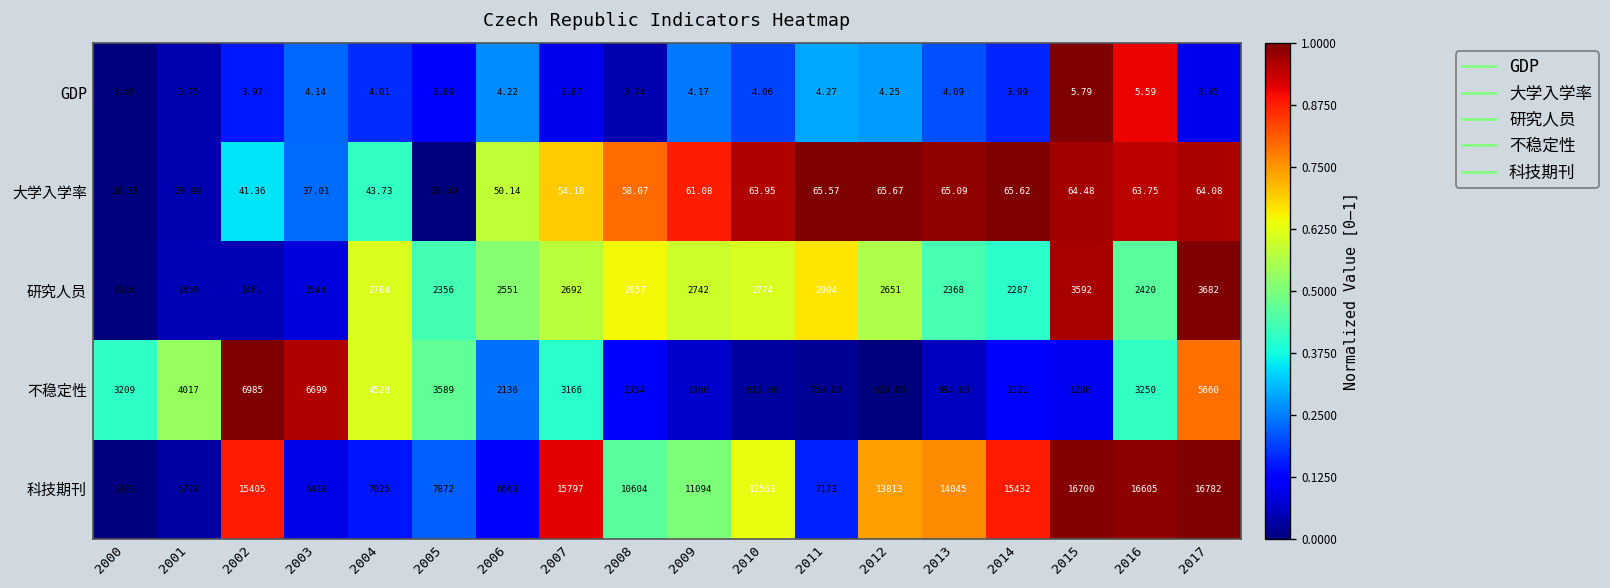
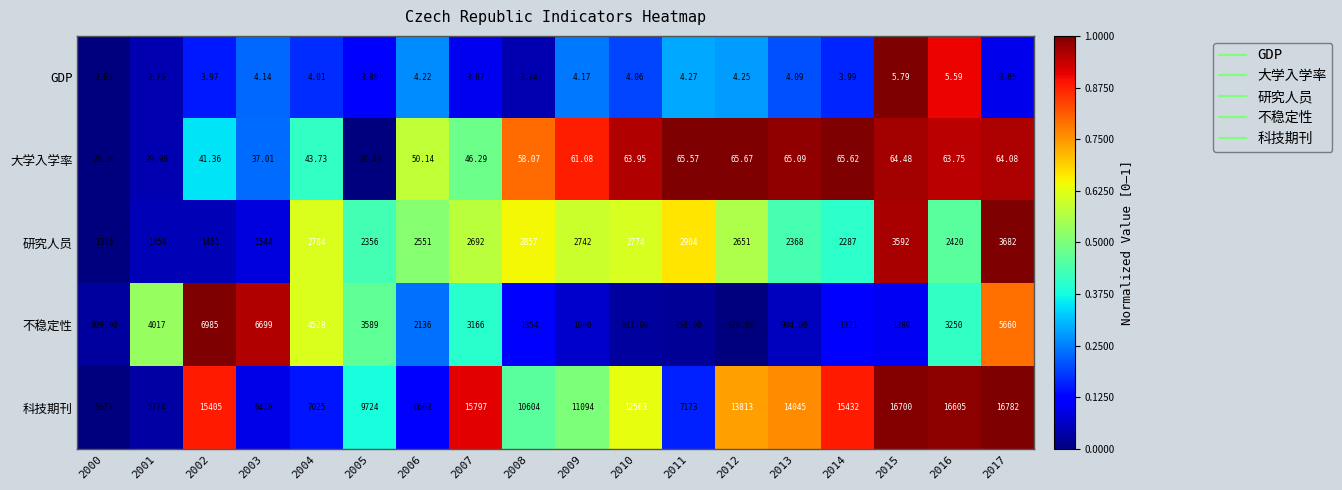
大学入学率, 2007: 54.18 -> 46.29
不稳定性, 2000: 3209 -> 809.00
科技期刊, 2005: 7872 -> 9724
